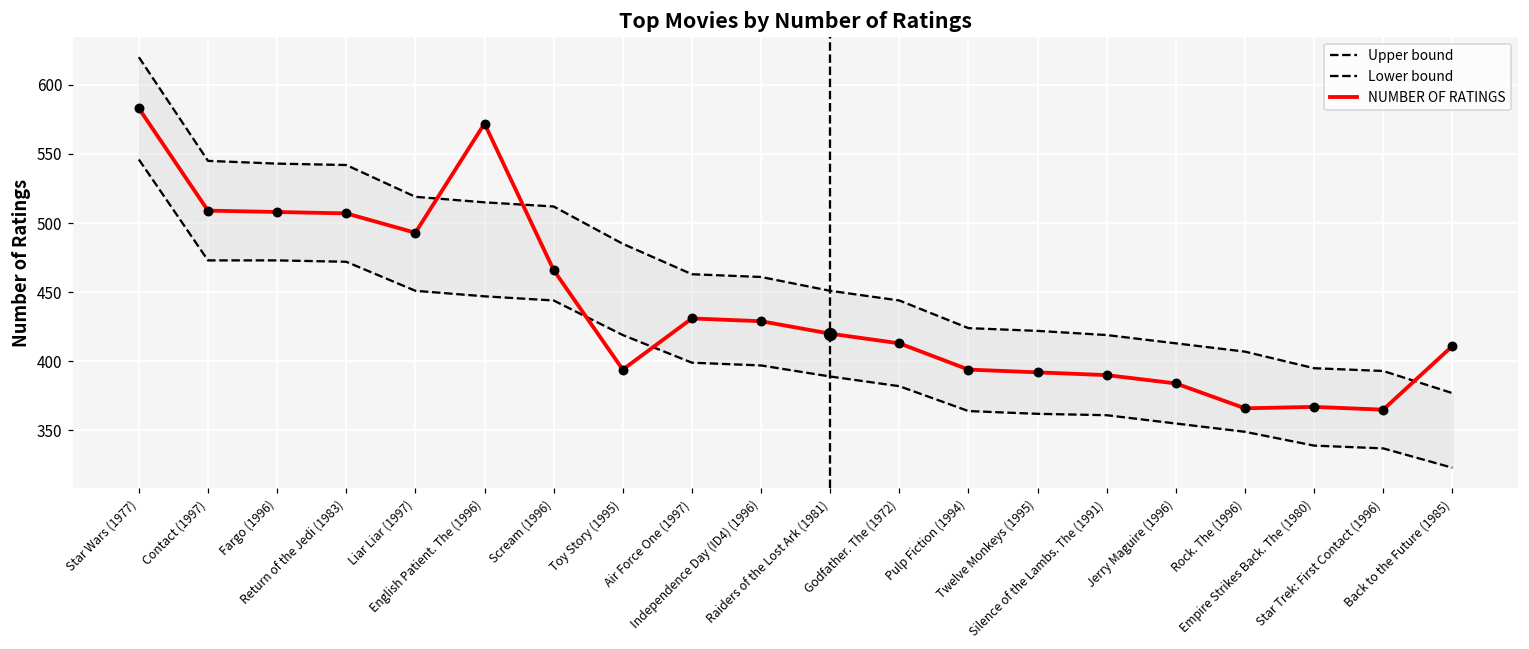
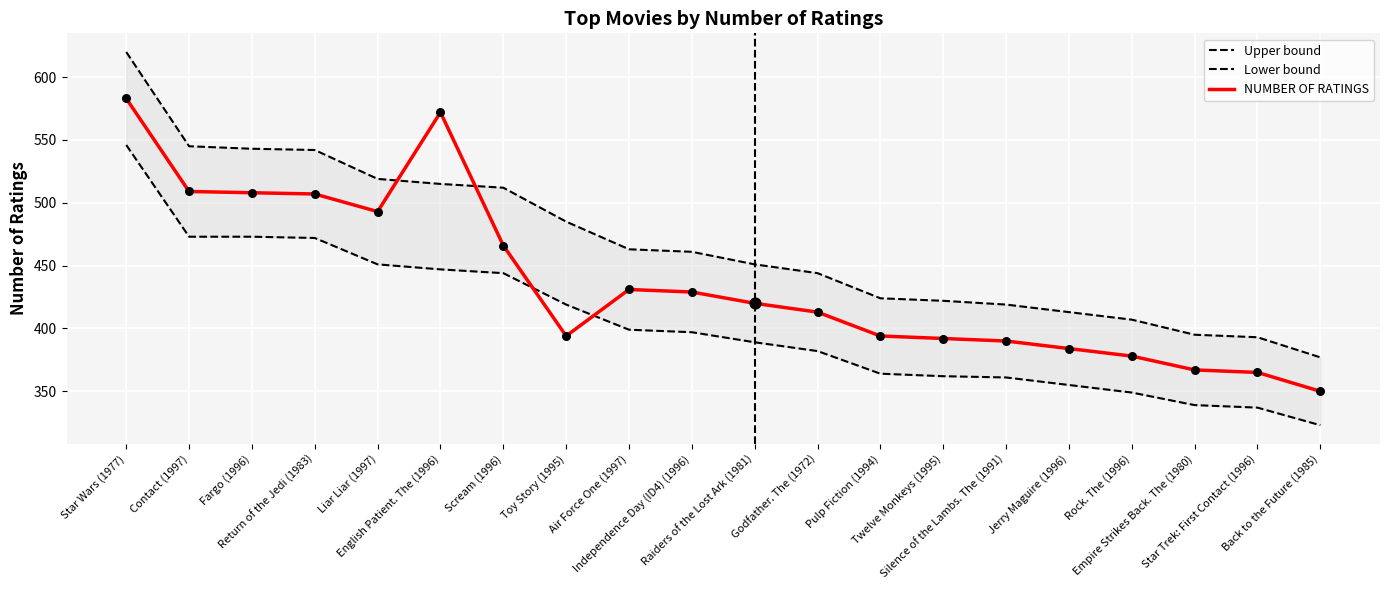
NUMBER OF RATINGS, Rock. The (1996): 366 -> 378
NUMBER OF RATINGS, Back to the Future (1985): 411 -> 350
